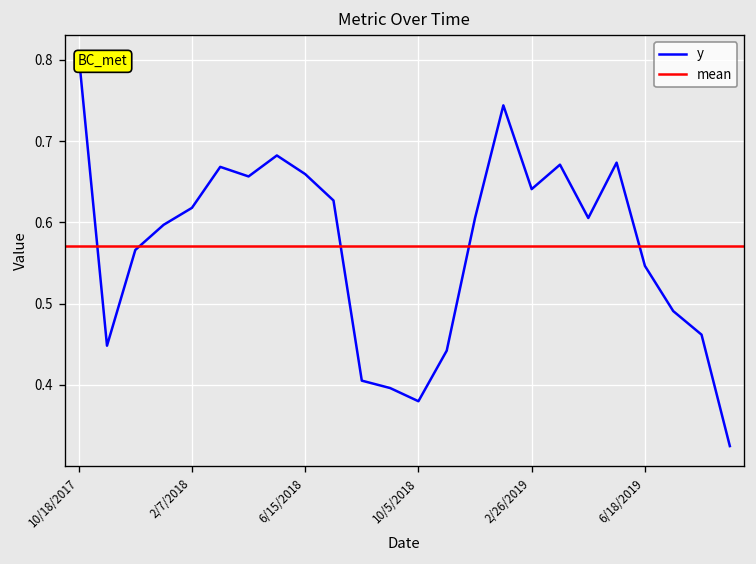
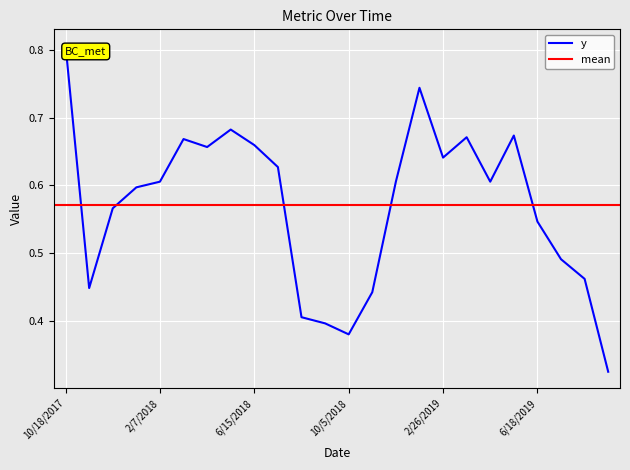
2/7/2018: 0.62 -> 0.61
